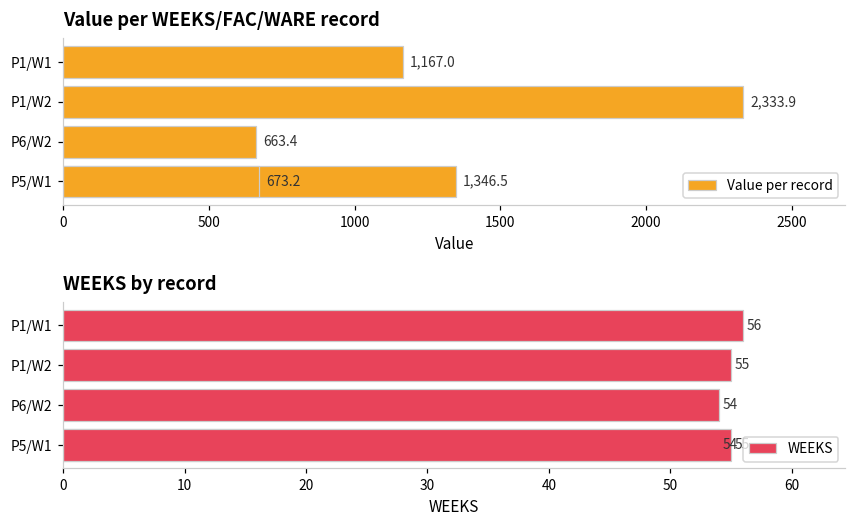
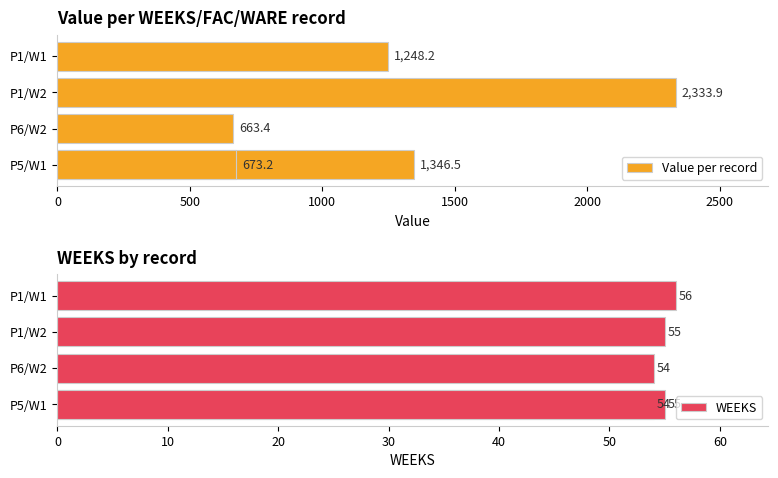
Value per WEEKS/FAC/WARE record, P1/W1: 1,167.0 -> 1,248.2
